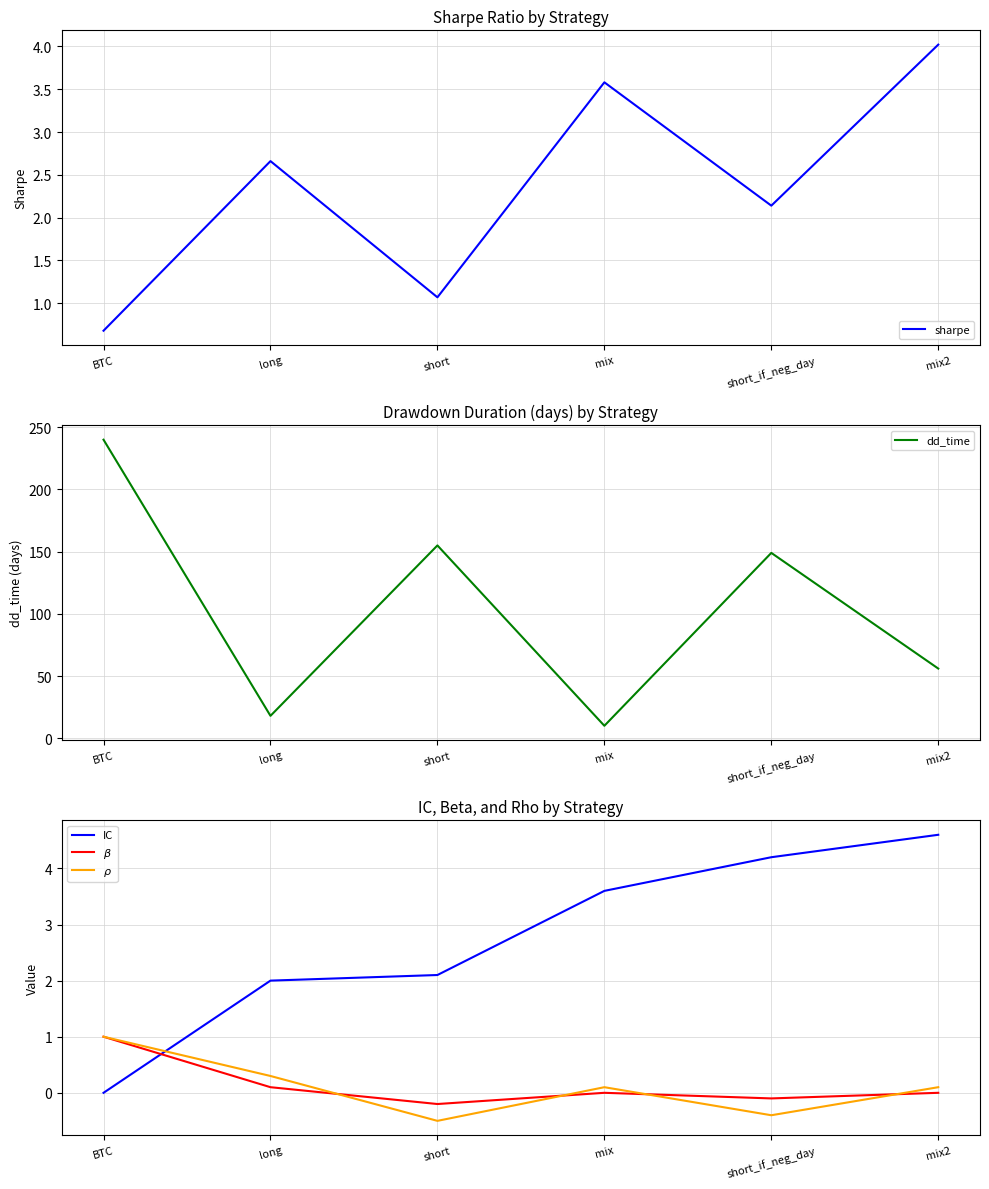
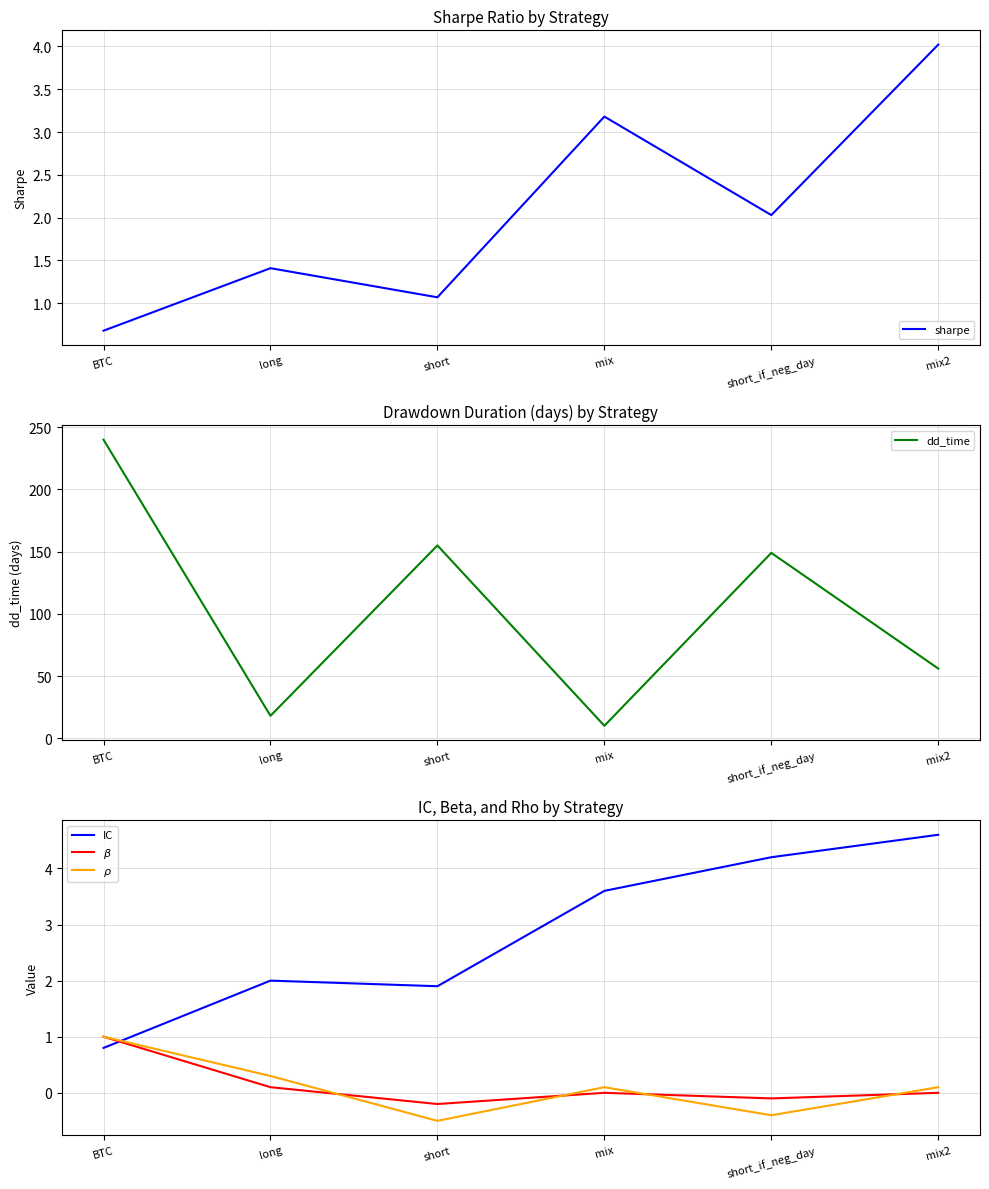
Sharpe Ratio by Strategy, long: 2.7 -> 1.4
Sharpe Ratio by Strategy, mix: 3.6 -> 3.2
Sharpe Ratio by Strategy, short_if_neg_day: 2.1 -> 2.0
IC, Beta, and Rho by Strategy, IC, BTC: 0.0 -> 0.8
IC, Beta, and Rho by Strategy, IC, short: 2.1 -> 1.9
